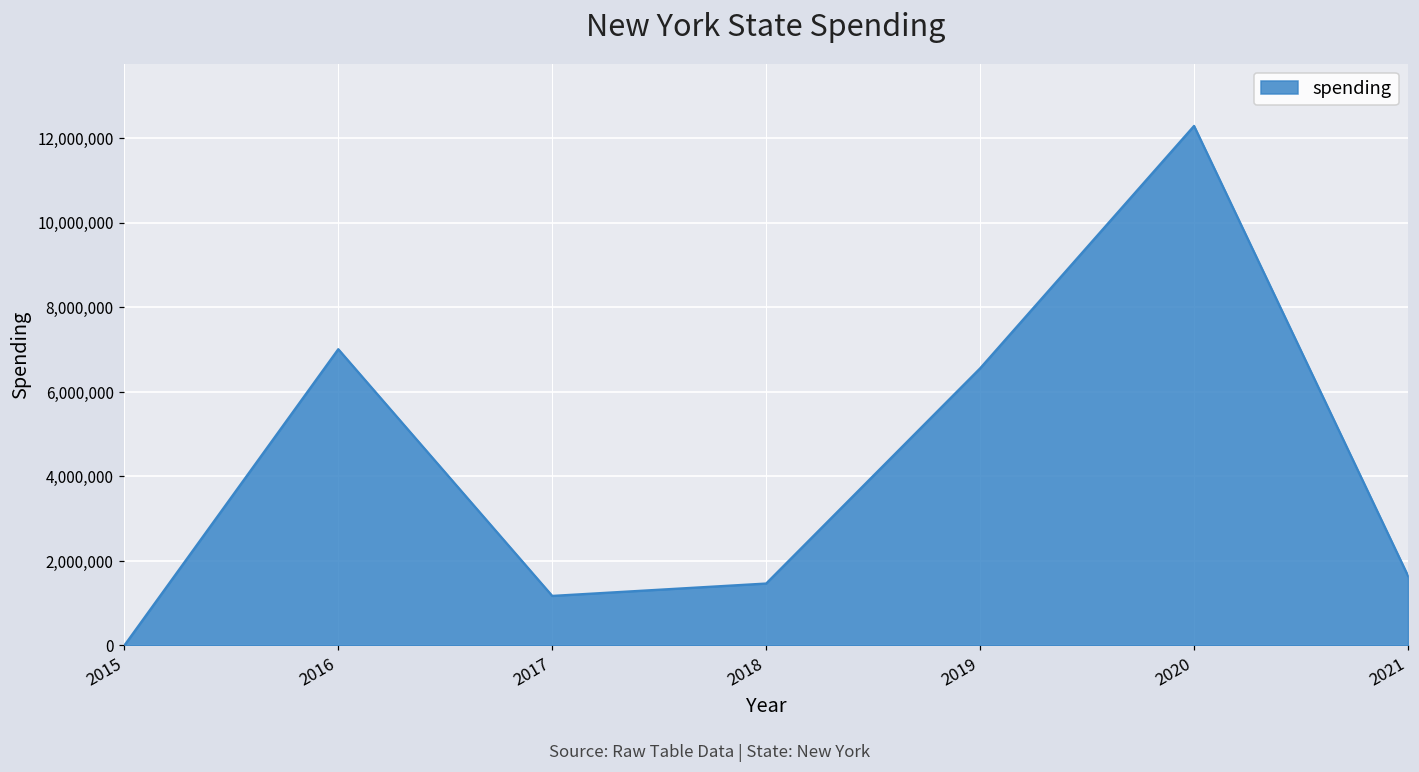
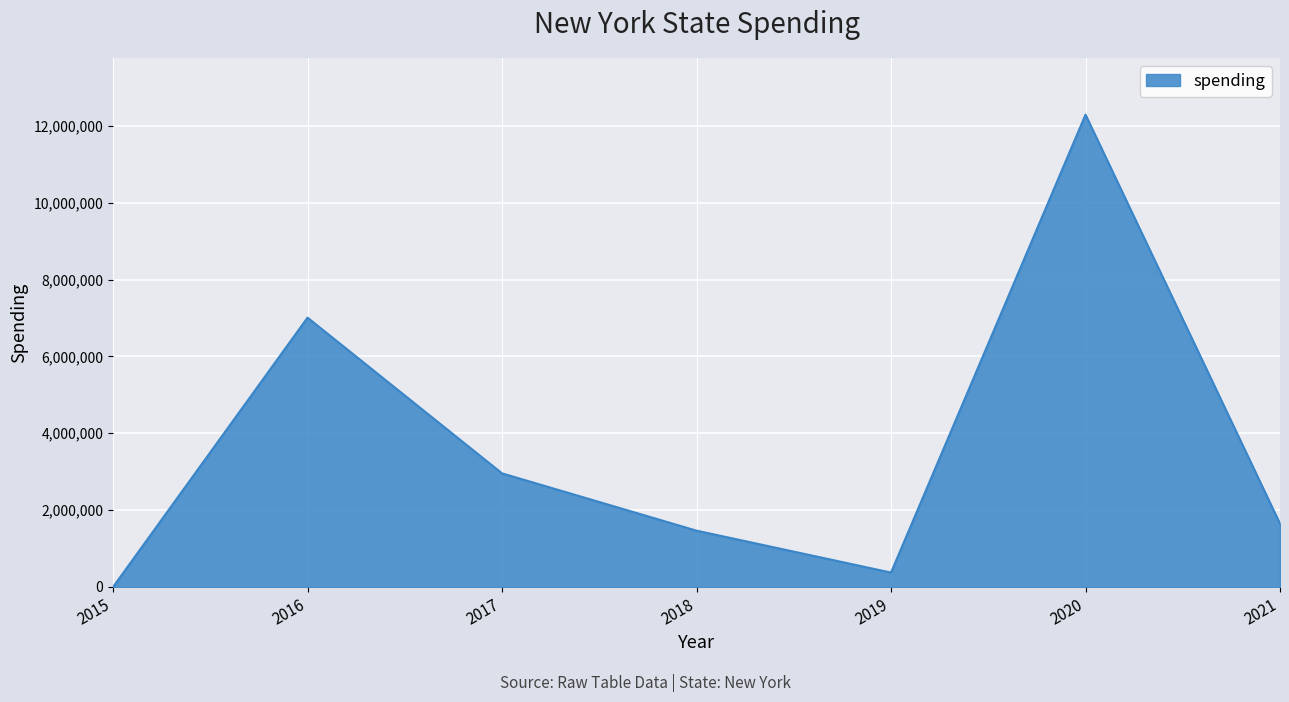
2017: 1,200,000 -> 3,000,000
2019: 6,600,000 -> 400,000
